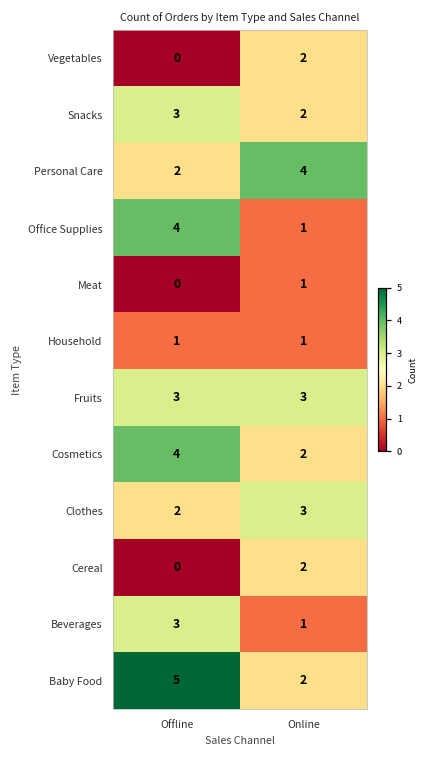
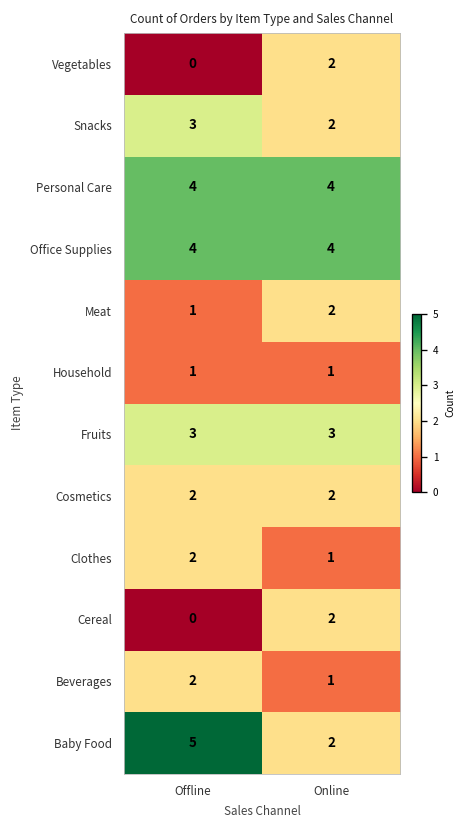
Personal Care, Offline: 2 -> 4
Office Supplies, Online: 1 -> 4
Meat, Offline: 0 -> 1
Meat, Online: 1 -> 2
Cosmetics, Offline: 4 -> 2
Clothes, Online: 3 -> 1
Beverages, Offline: 3 -> 2
